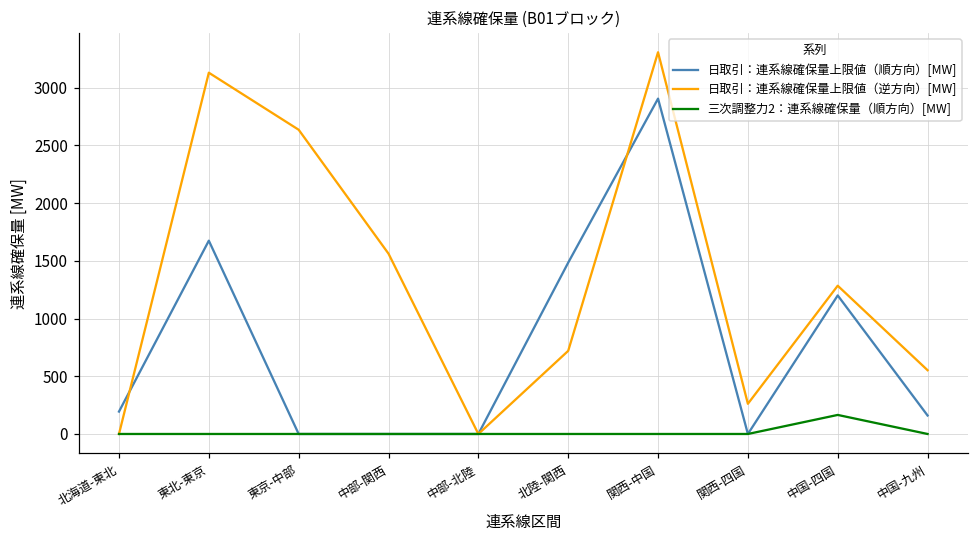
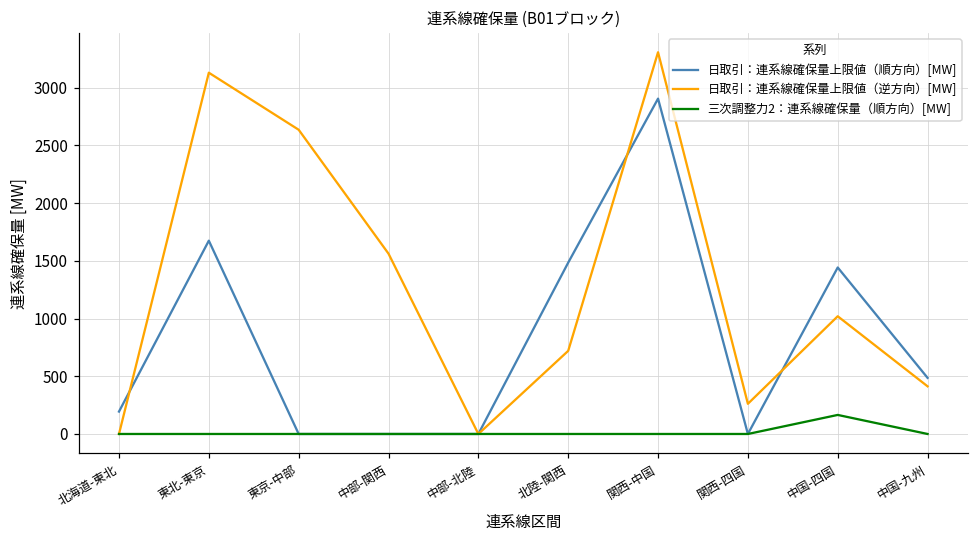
日取引：連系線確保量上限値（順方向）[MW], 中国-四国: 1200 -> 1440
日取引：連系線確保量上限値（逆方向）[MW], 中国-四国: 1280 -> 1020
日取引：連系線確保量上限値（順方向）[MW], 中国-九州: 160 -> 490
日取引：連系線確保量上限値（逆方向）[MW], 中国-九州: 550 -> 410
